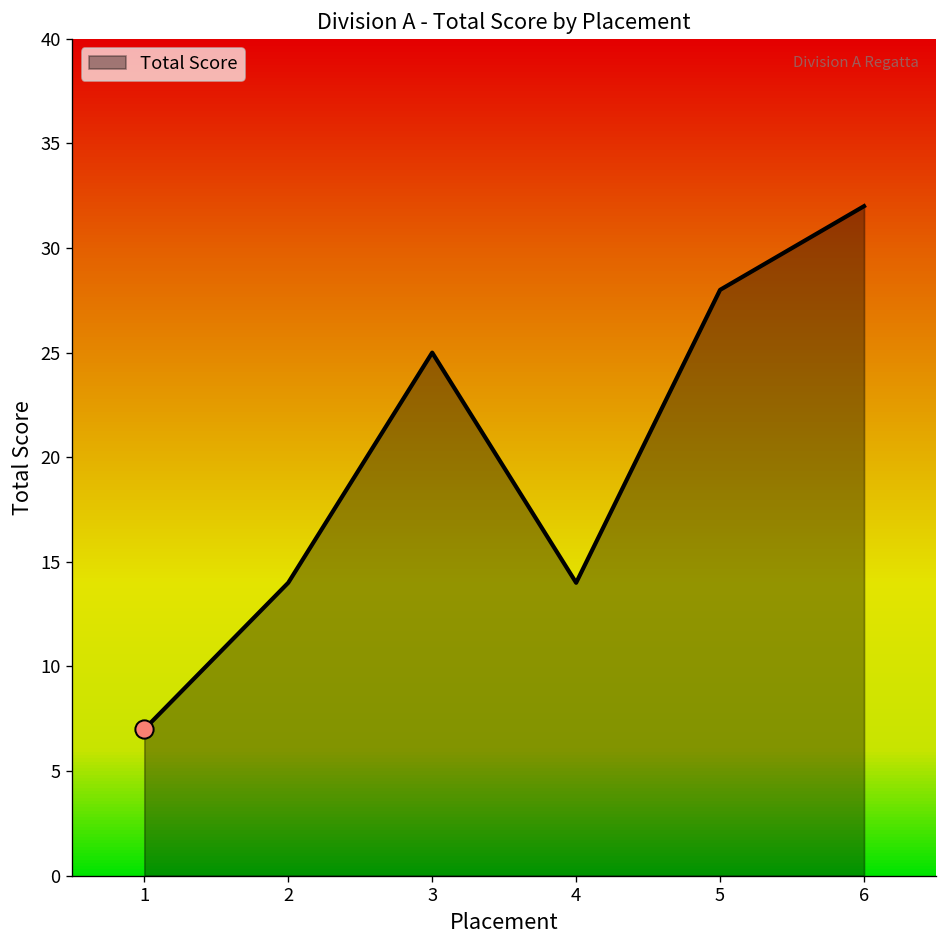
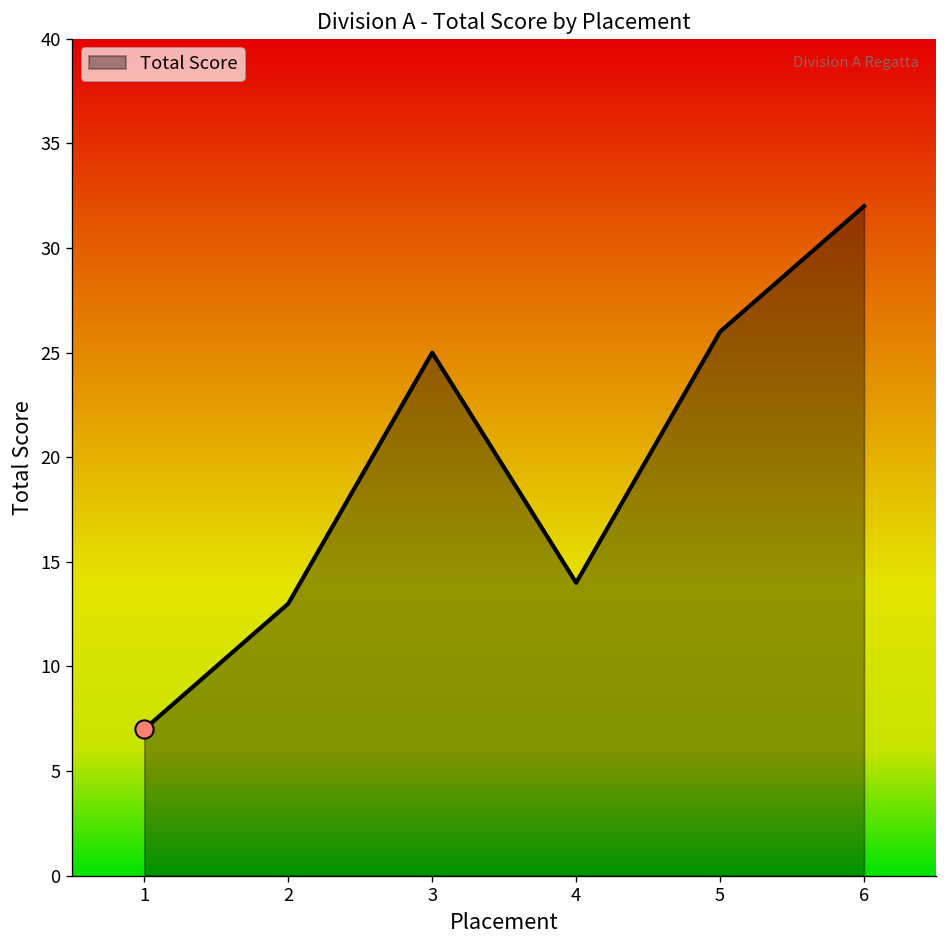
Total Score, 2: 14 -> 13
Total Score, 5: 28 -> 26
